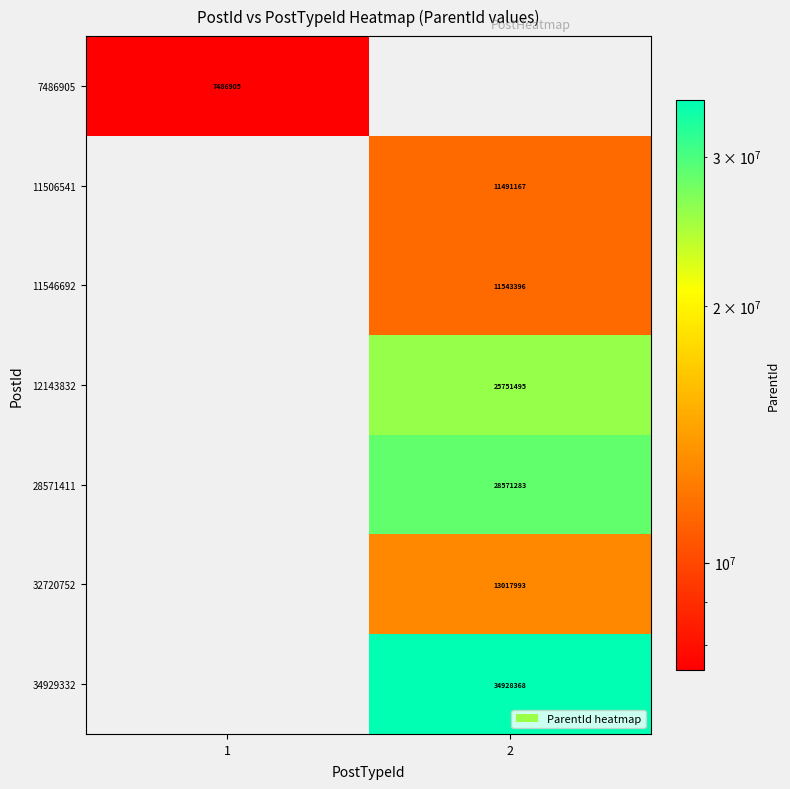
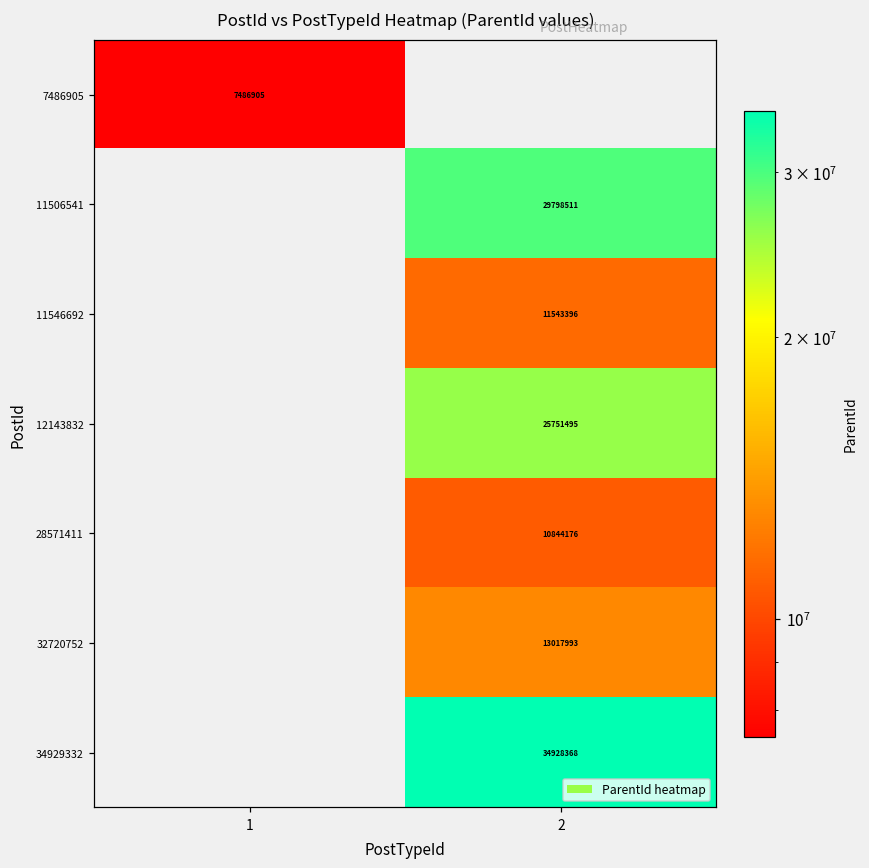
11506541, 2: 11491167 -> 29798511
28571411, 2: 28571283 -> 10844176
